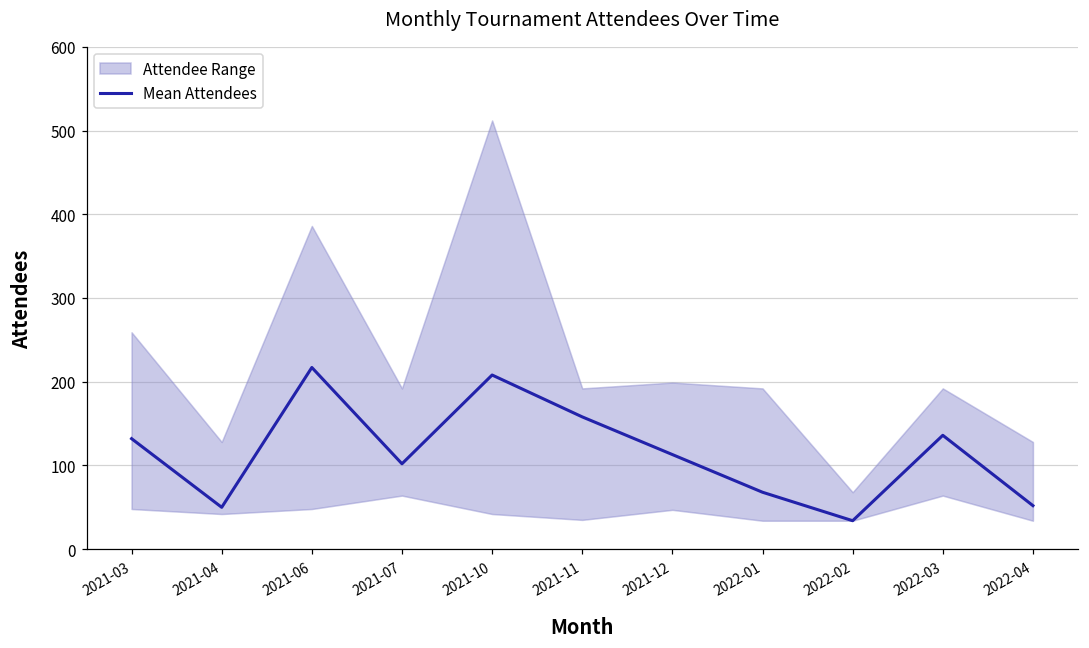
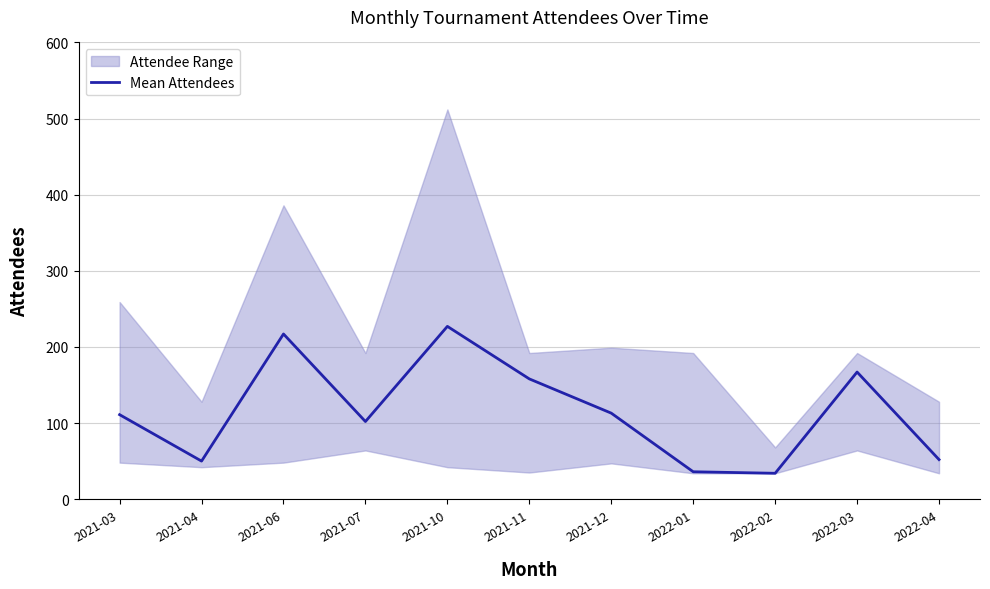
Mean Attendees, 2021-03: 130 -> 110
Mean Attendees, 2021-10: 210 -> 230
Mean Attendees, 2022-01: 70 -> 40
Mean Attendees, 2022-03: 140 -> 170
